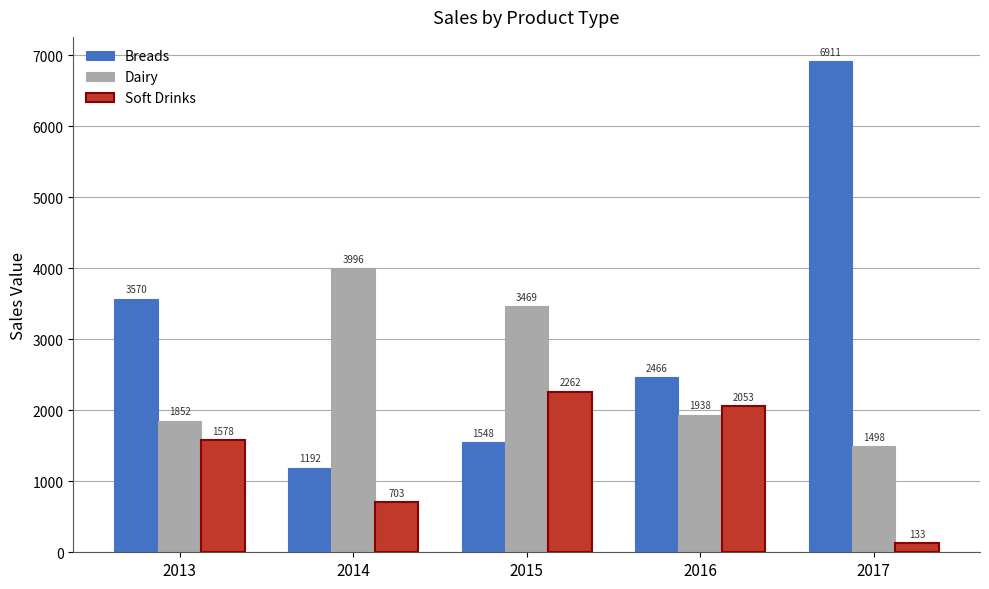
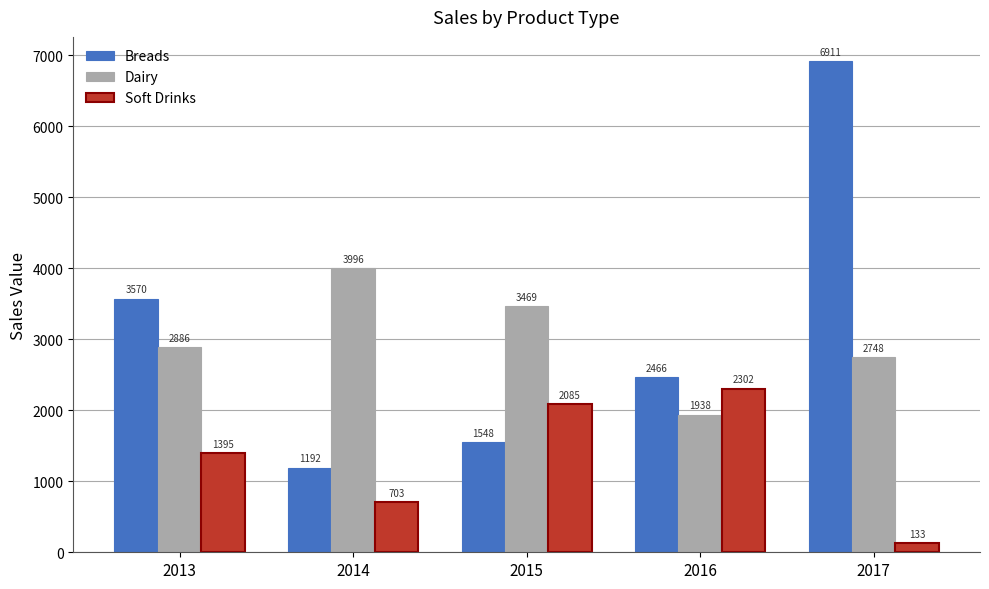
Dairy, 2013: 1852 -> 2886
Soft Drinks, 2013: 1578 -> 1395
Soft Drinks, 2015: 2262 -> 2085
Soft Drinks, 2016: 2053 -> 2302
Dairy, 2017: 1498 -> 2748
